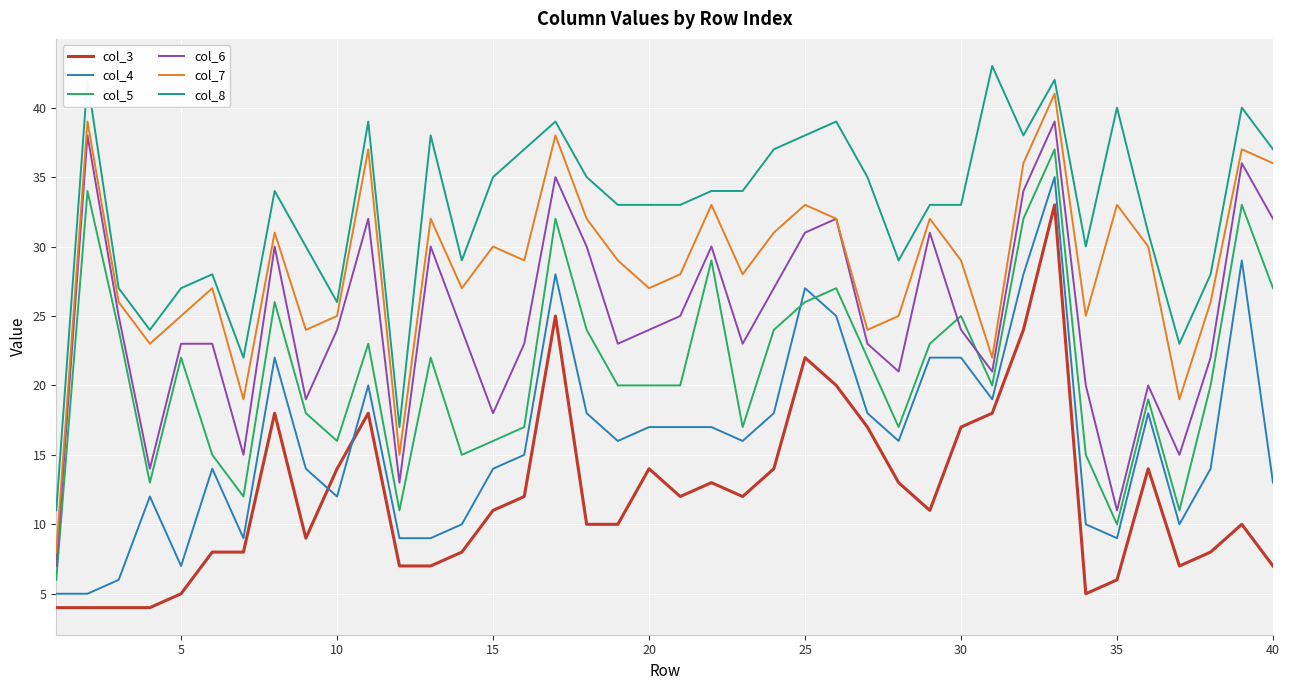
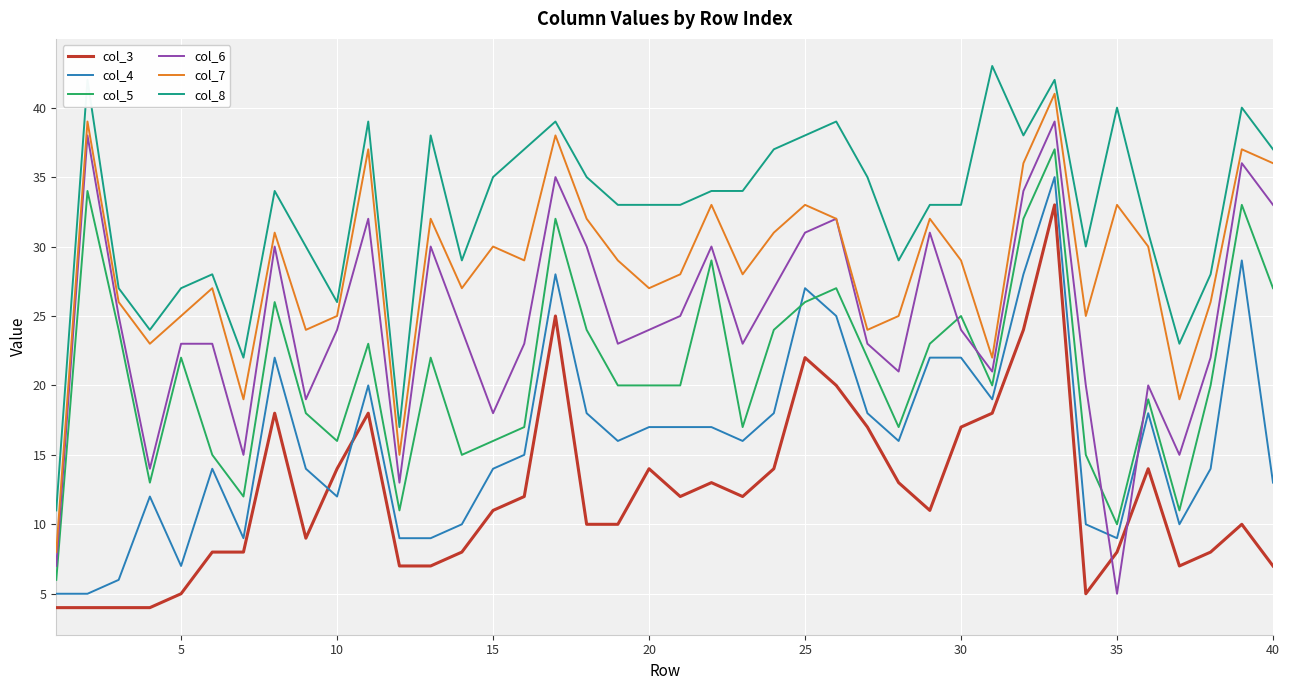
col_3, 35: 6 -> 8
col_6, 35: 11 -> 5
col_6, 40: 32 -> 33
